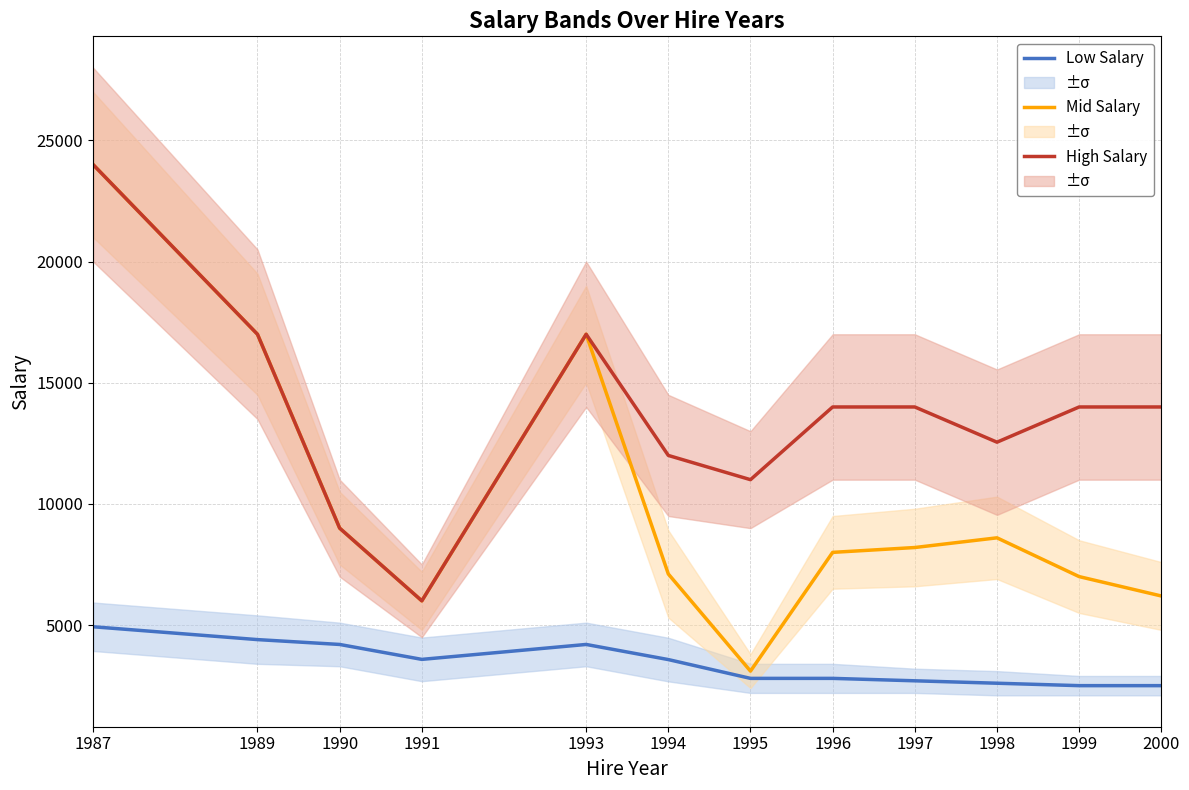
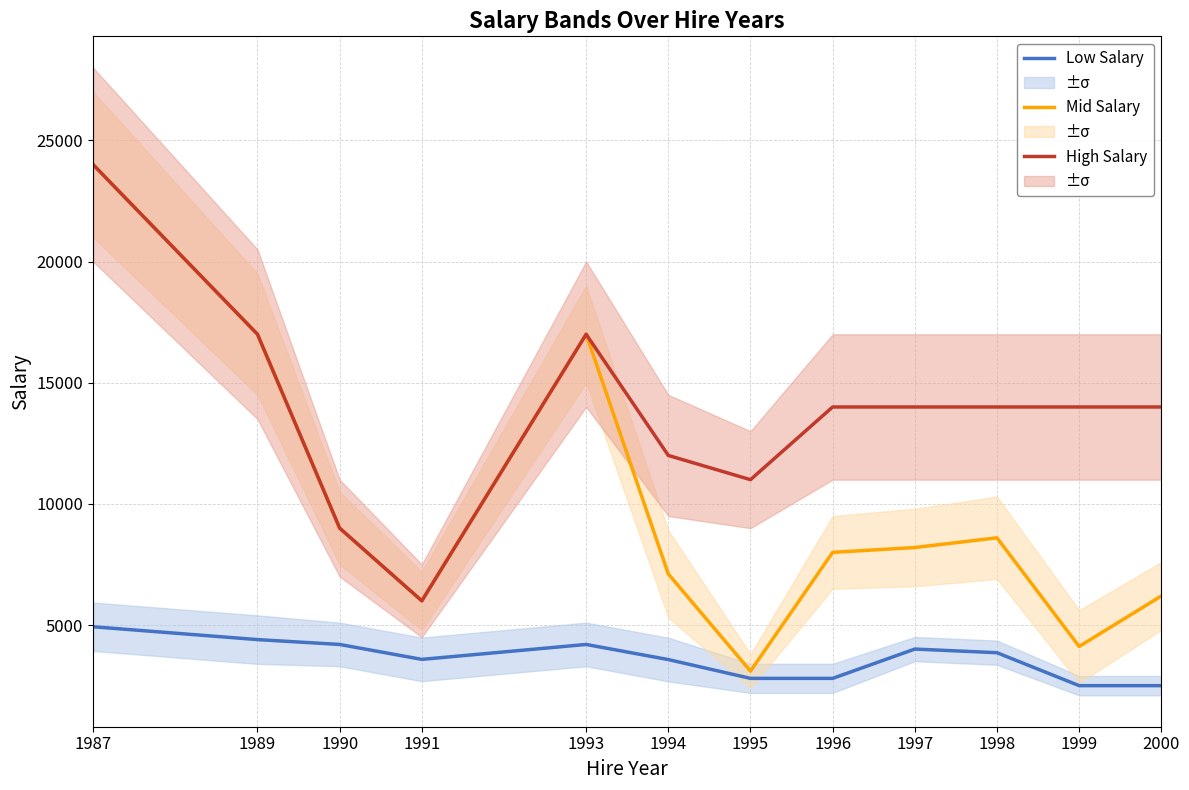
Low Salary, 1997: 2700 -> 4000
Low Salary, 1998: 2600 -> 3900
High Salary, 1998: 12500 -> 14000
Mid Salary, 1999: 7000 -> 4100
